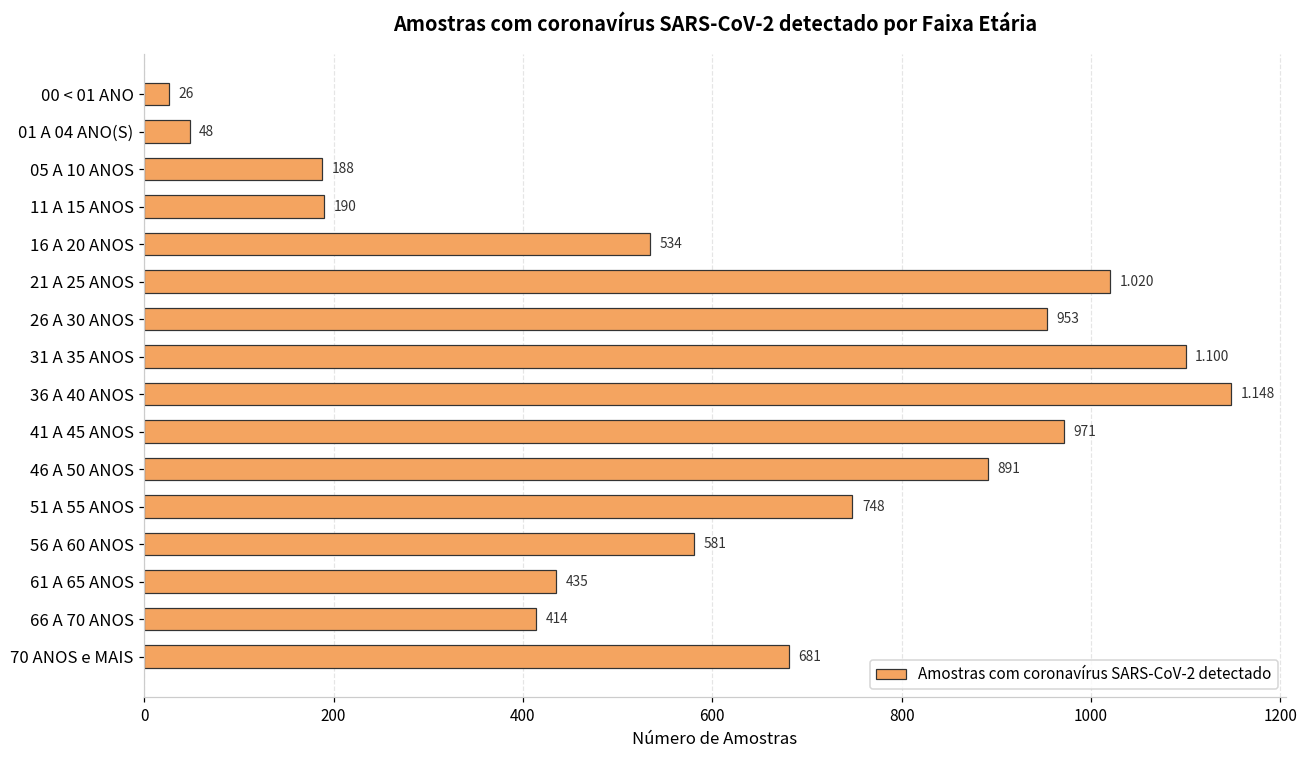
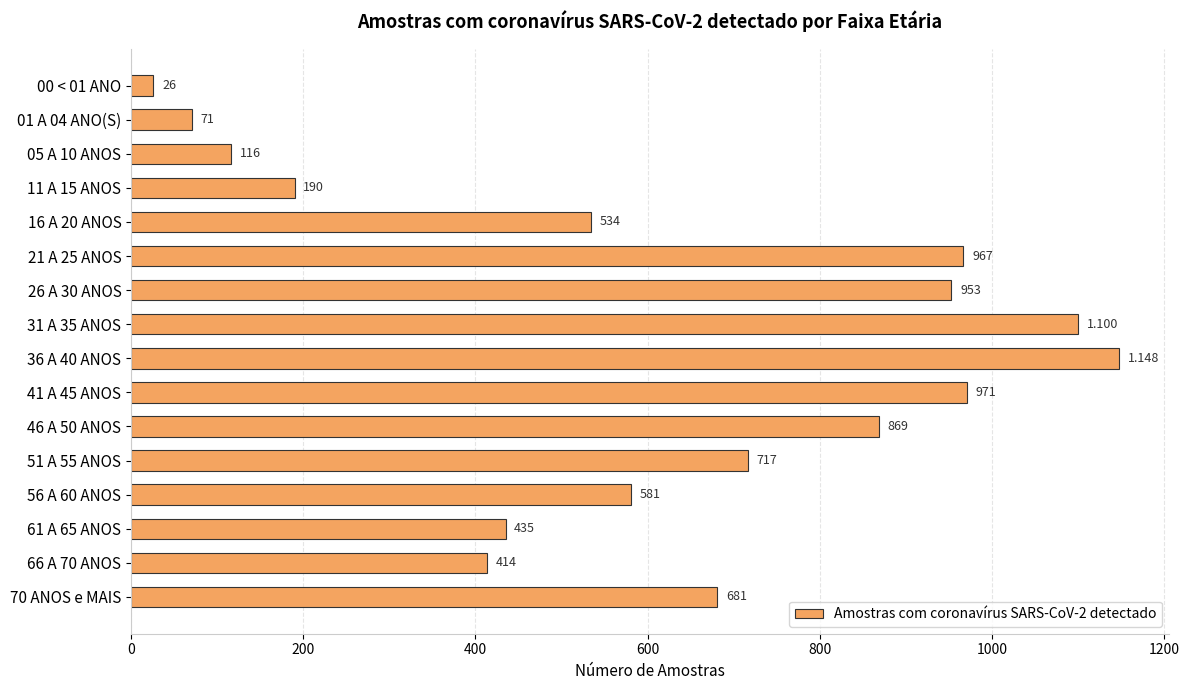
01 A 04 ANO(S): 48 -> 71
05 A 10 ANOS: 188 -> 116
21 A 25 ANOS: 1.020 -> 967
46 A 50 ANOS: 891 -> 869
51 A 55 ANOS: 748 -> 717
